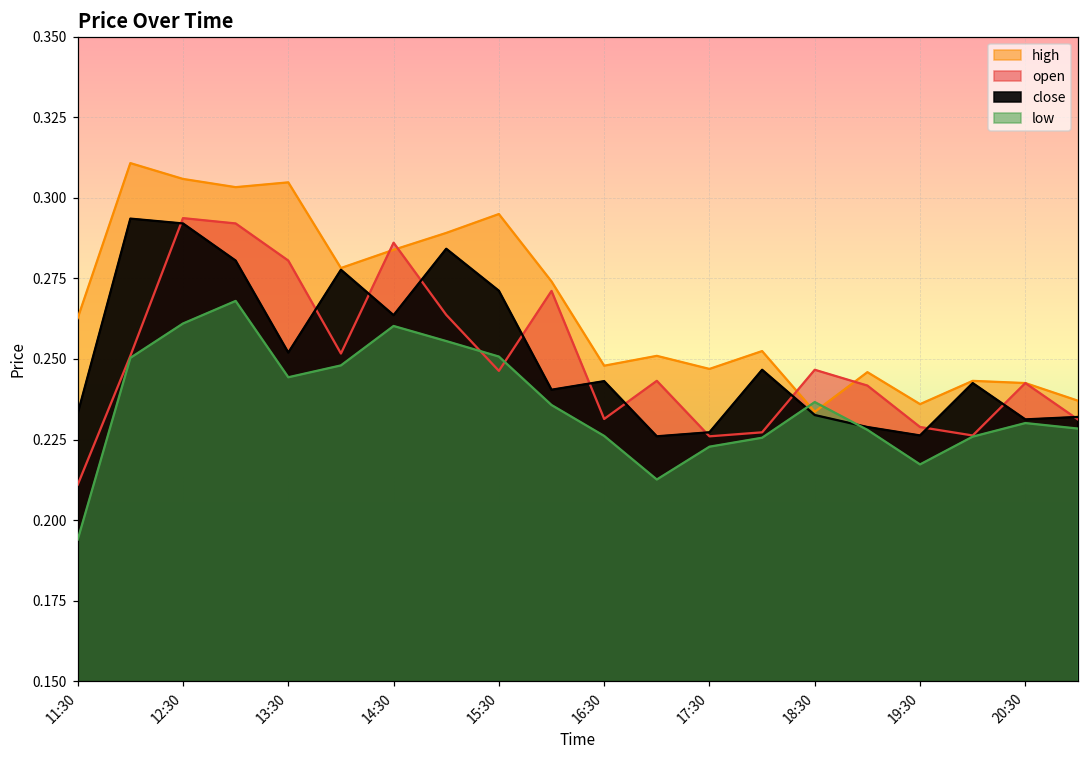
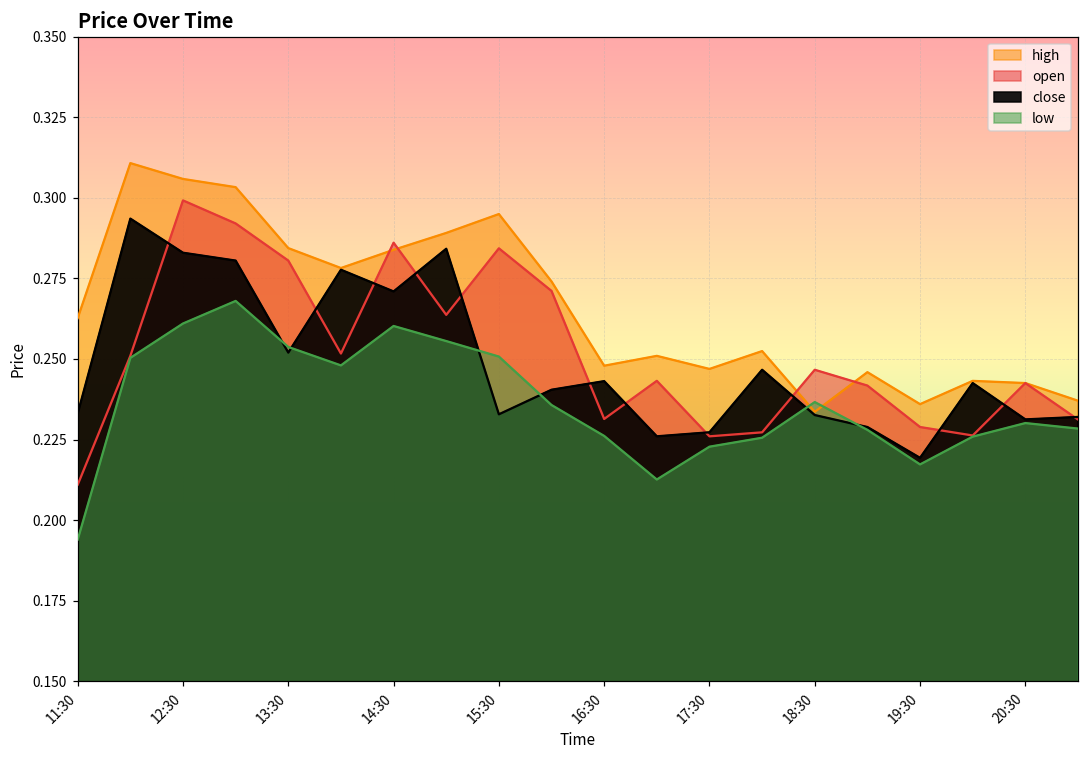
open, 12:30: 0.294 -> 0.299
close, 12:30: 0.292 -> 0.283
high, 13:30: 0.305 -> 0.284
low, 13:30: 0.244 -> 0.254
close, 14:30: 0.264 -> 0.271
open, 15:30: 0.246 -> 0.284
close, 15:30: 0.271 -> 0.233
close, 19:30: 0.226 -> 0.219
